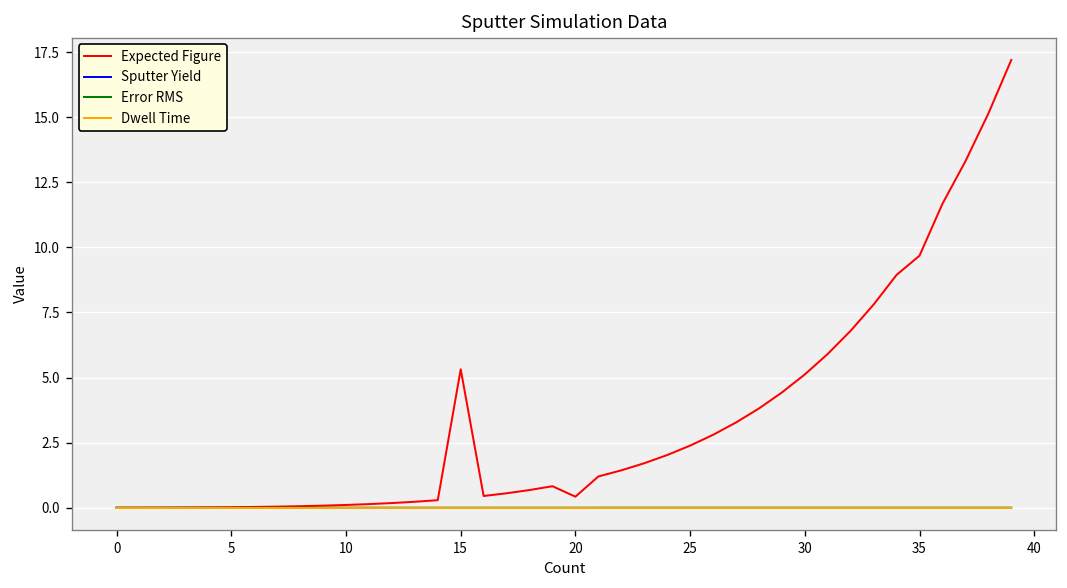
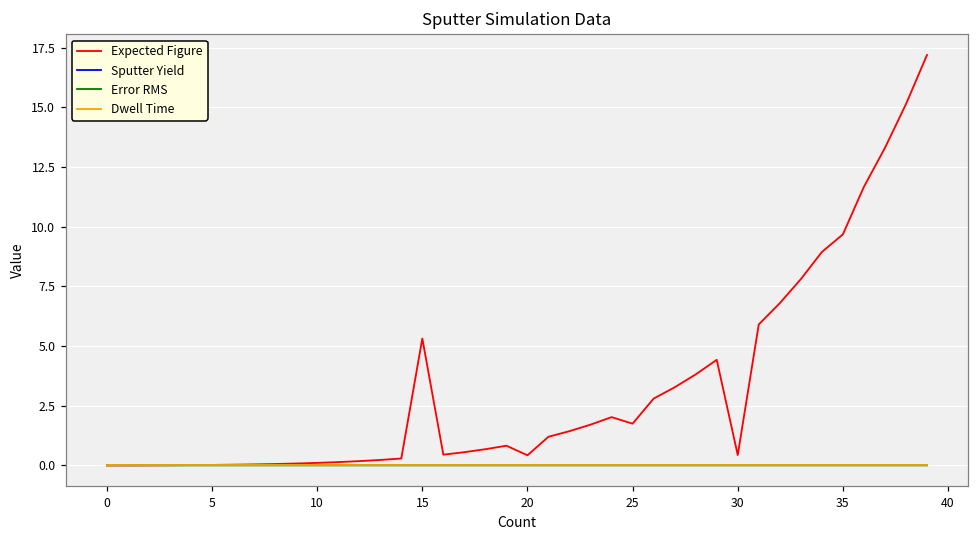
Expected Figure, 25: 2.4 -> 1.7
Expected Figure, 30: 5.1 -> 0.4
